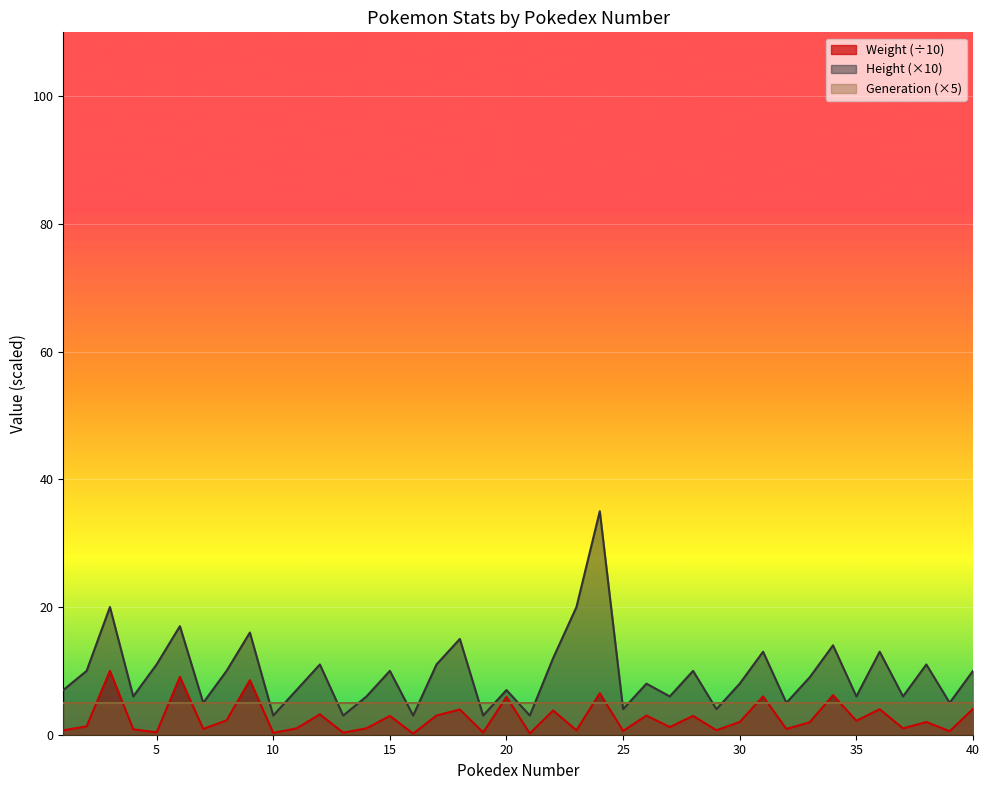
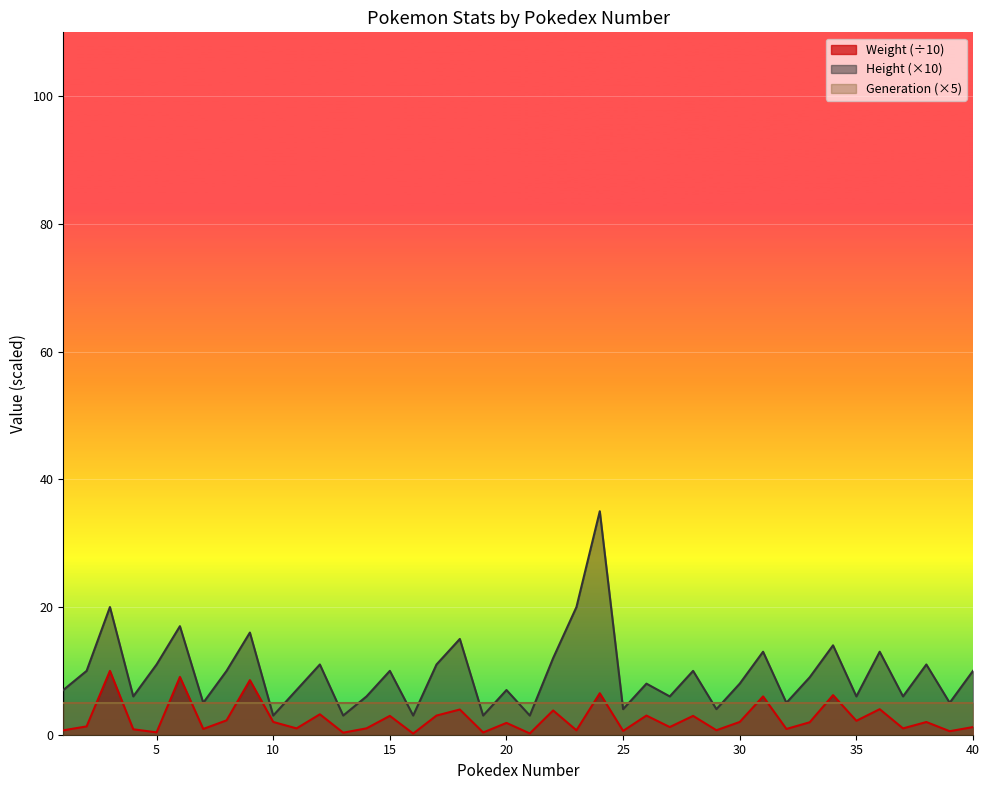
Weight (÷10), 10: 0 -> 2
Weight (÷10), 20: 6 -> 2
Weight (÷10), 40: 4 -> 1
